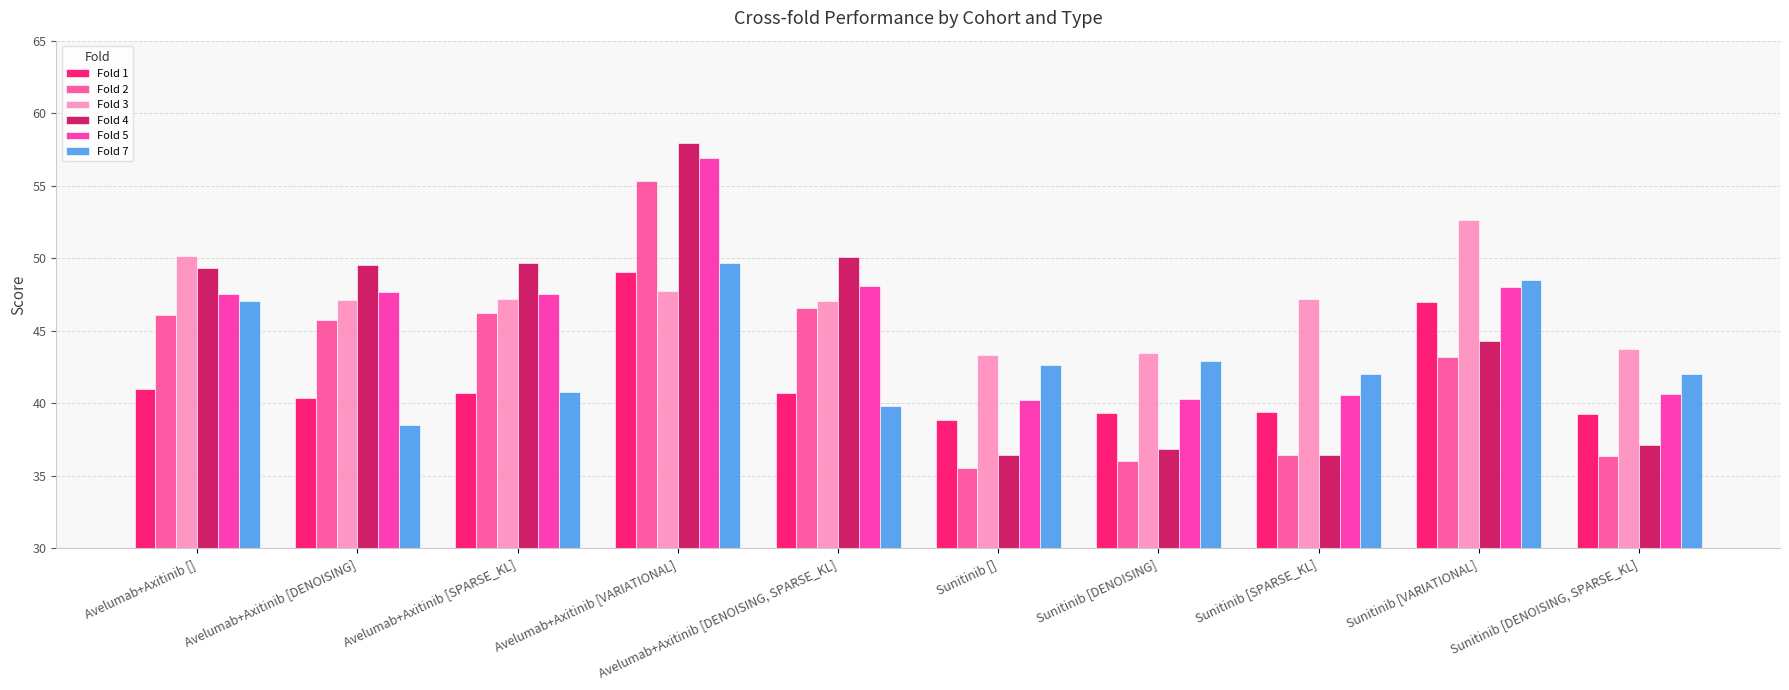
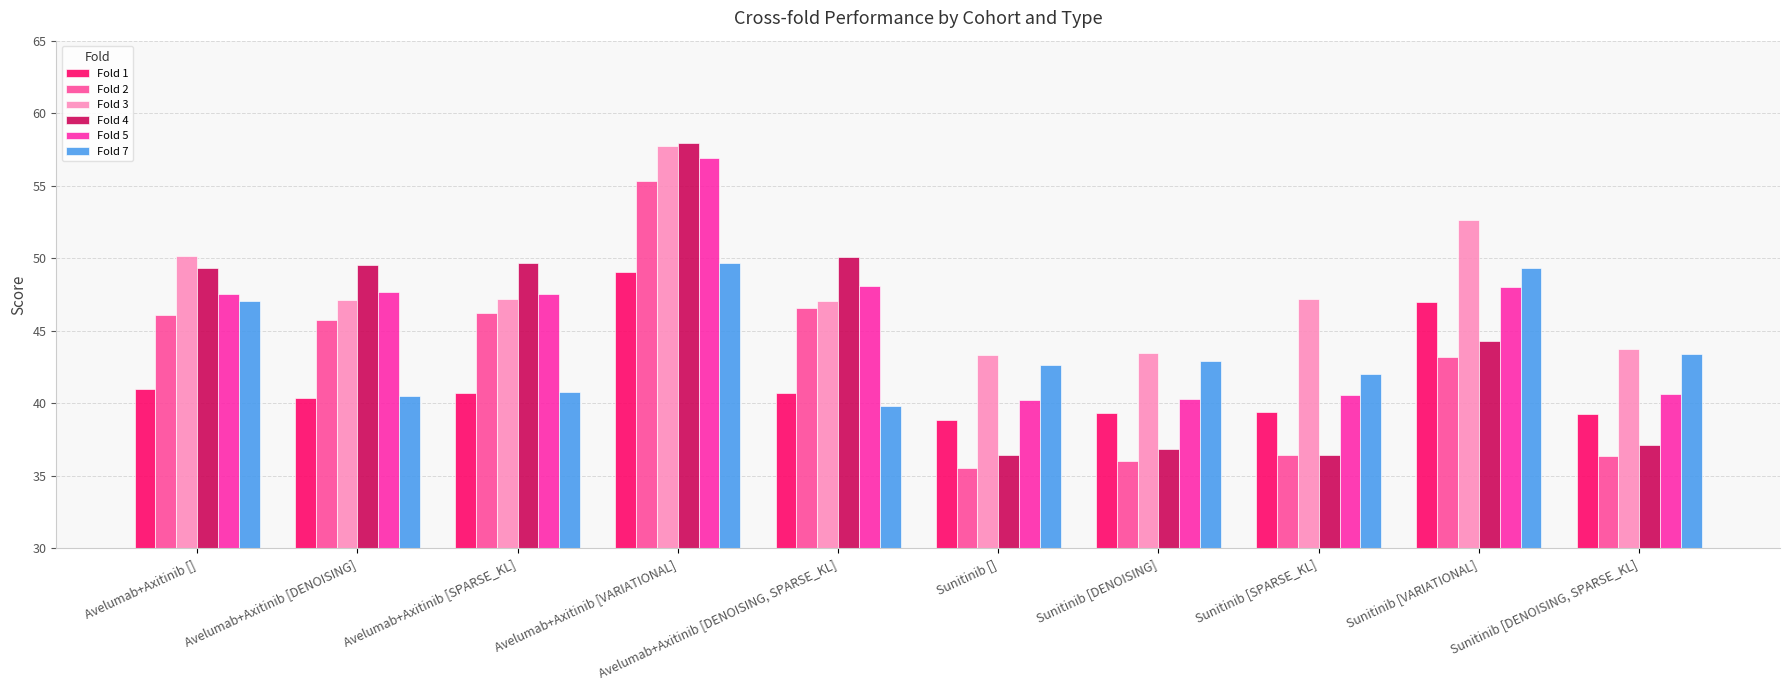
Fold 7, Avelumab+Axitinib [DENOISING]: 38.5 -> 40.5
Fold 3, Avelumab+Axitinib [VARIATIONAL]: 47.8 -> 57.7
Fold 7, Sunitinib [VARIATIONAL]: 48.5 -> 49.3
Fold 7, Sunitinib [DENOISING, SPARSE_KL]: 42.0 -> 43.4
